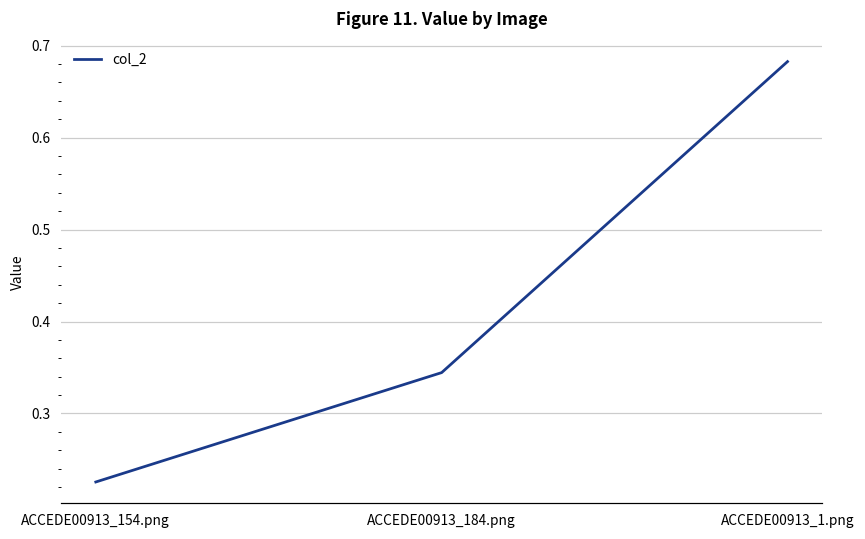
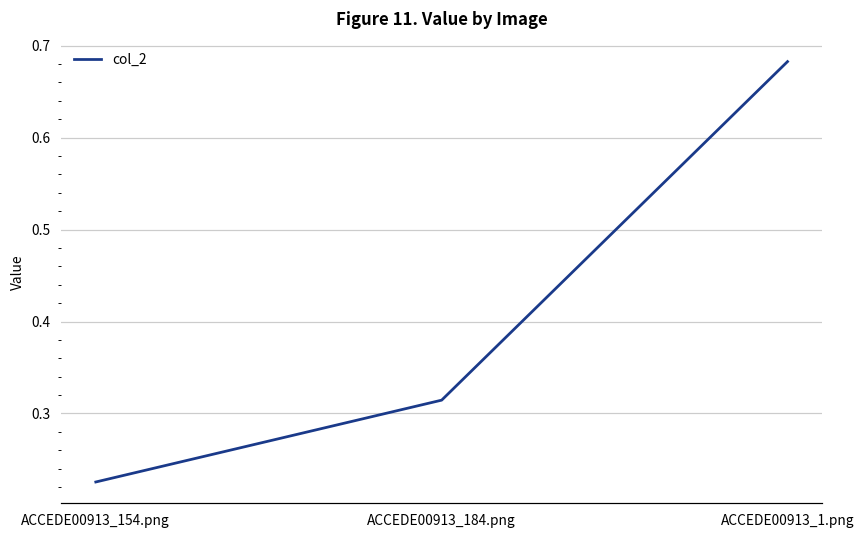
ACCEDE00913_184.png: 0.34 -> 0.31
